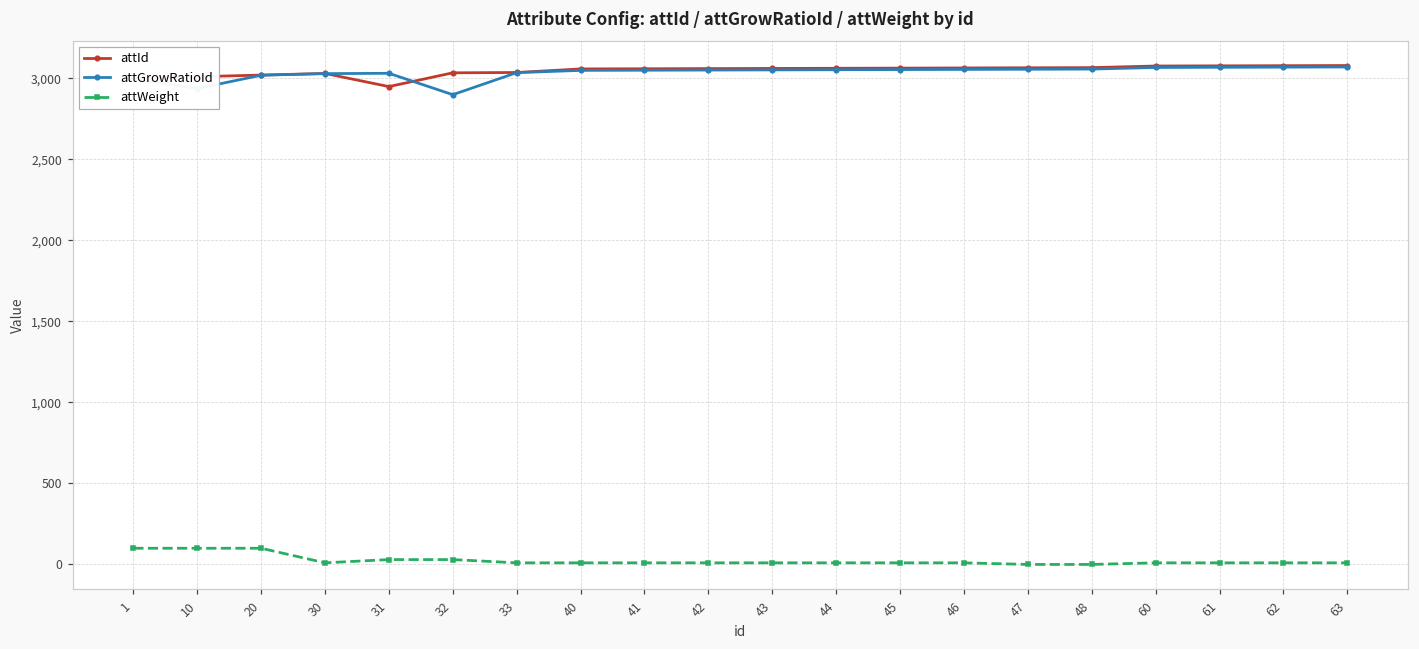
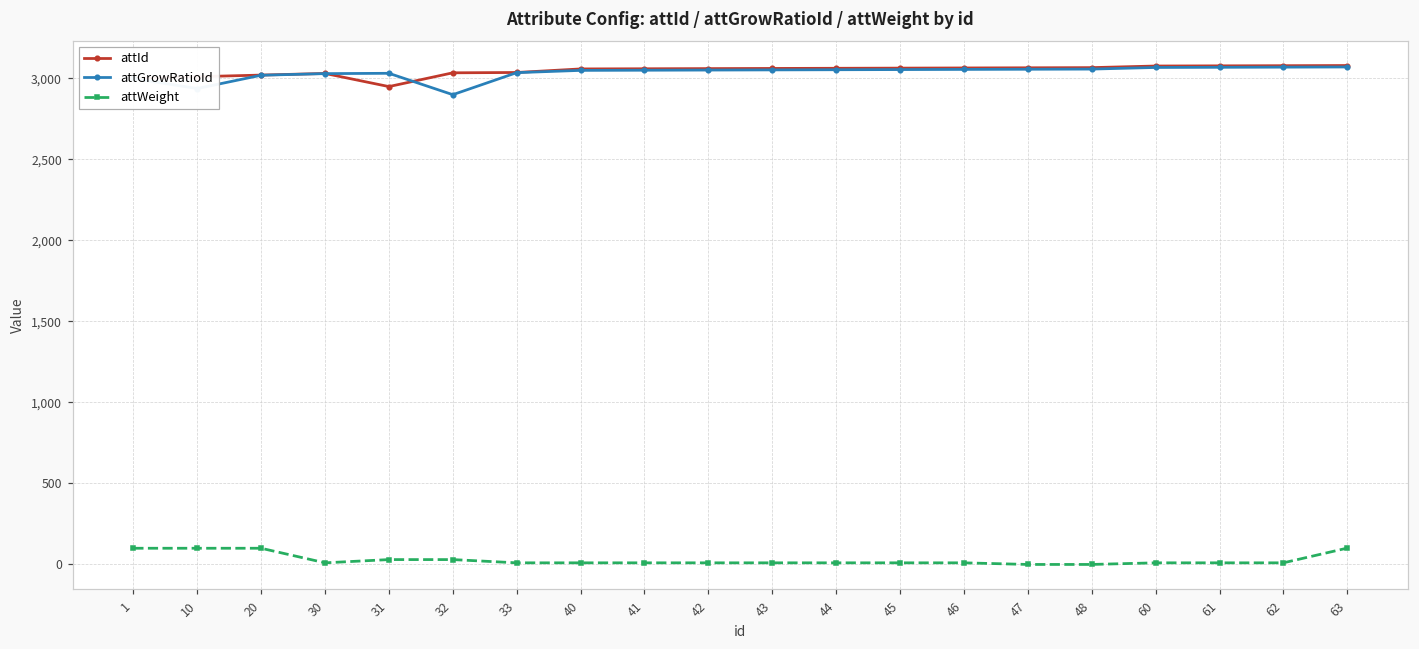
attWeight, 63: 10 -> 100
